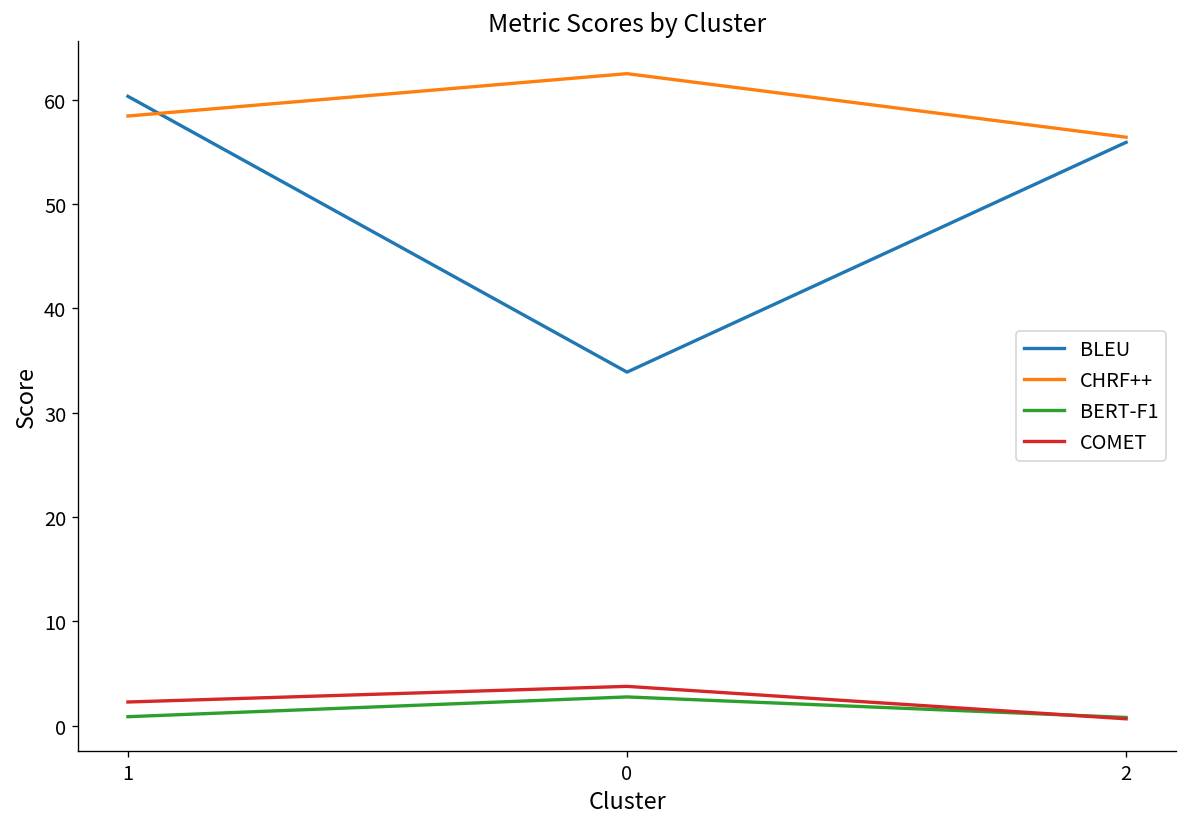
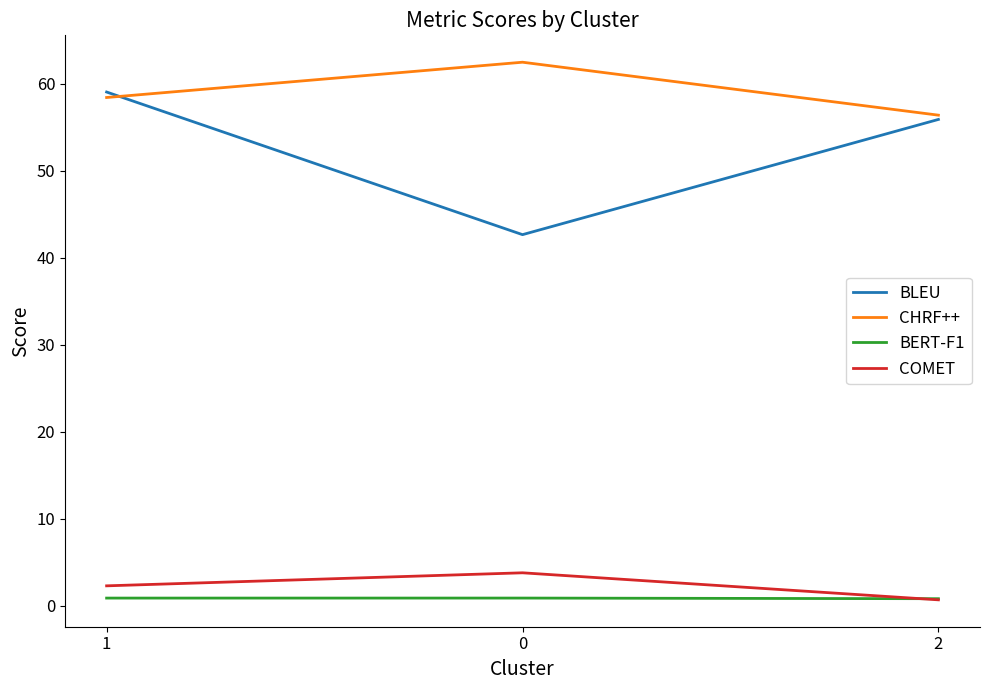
BLEU, 1: 60 -> 59
BLEU, 0: 34 -> 43
BERT-F1, 0: 3 -> 1
